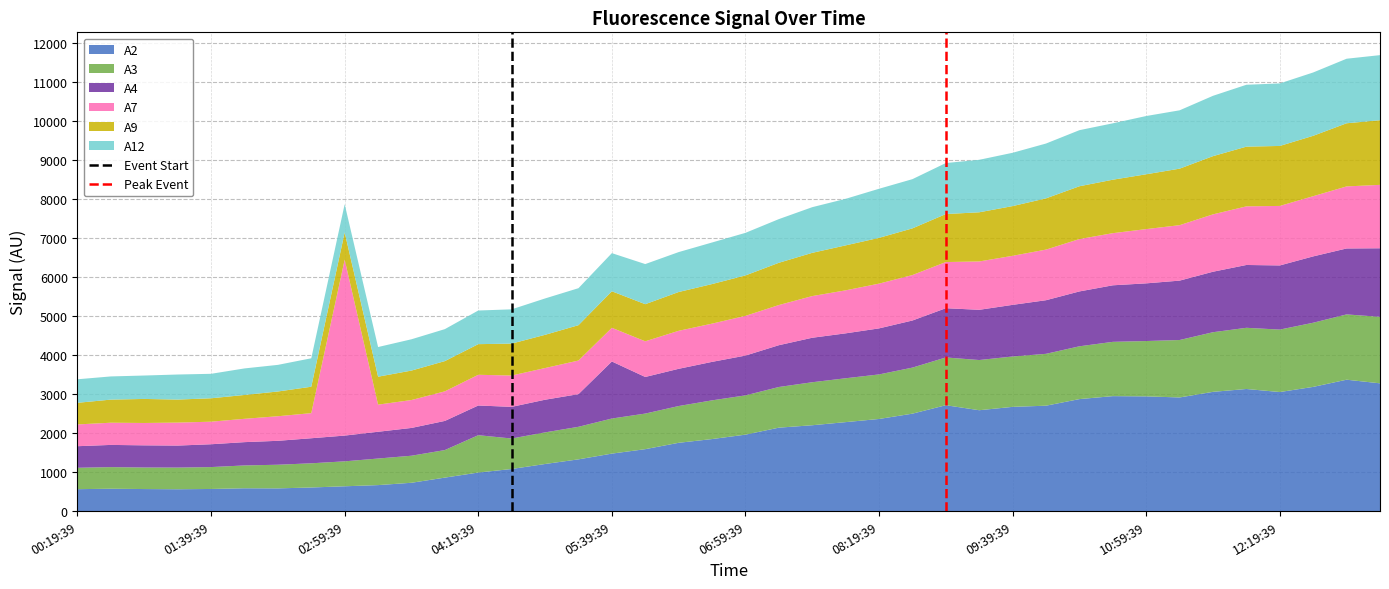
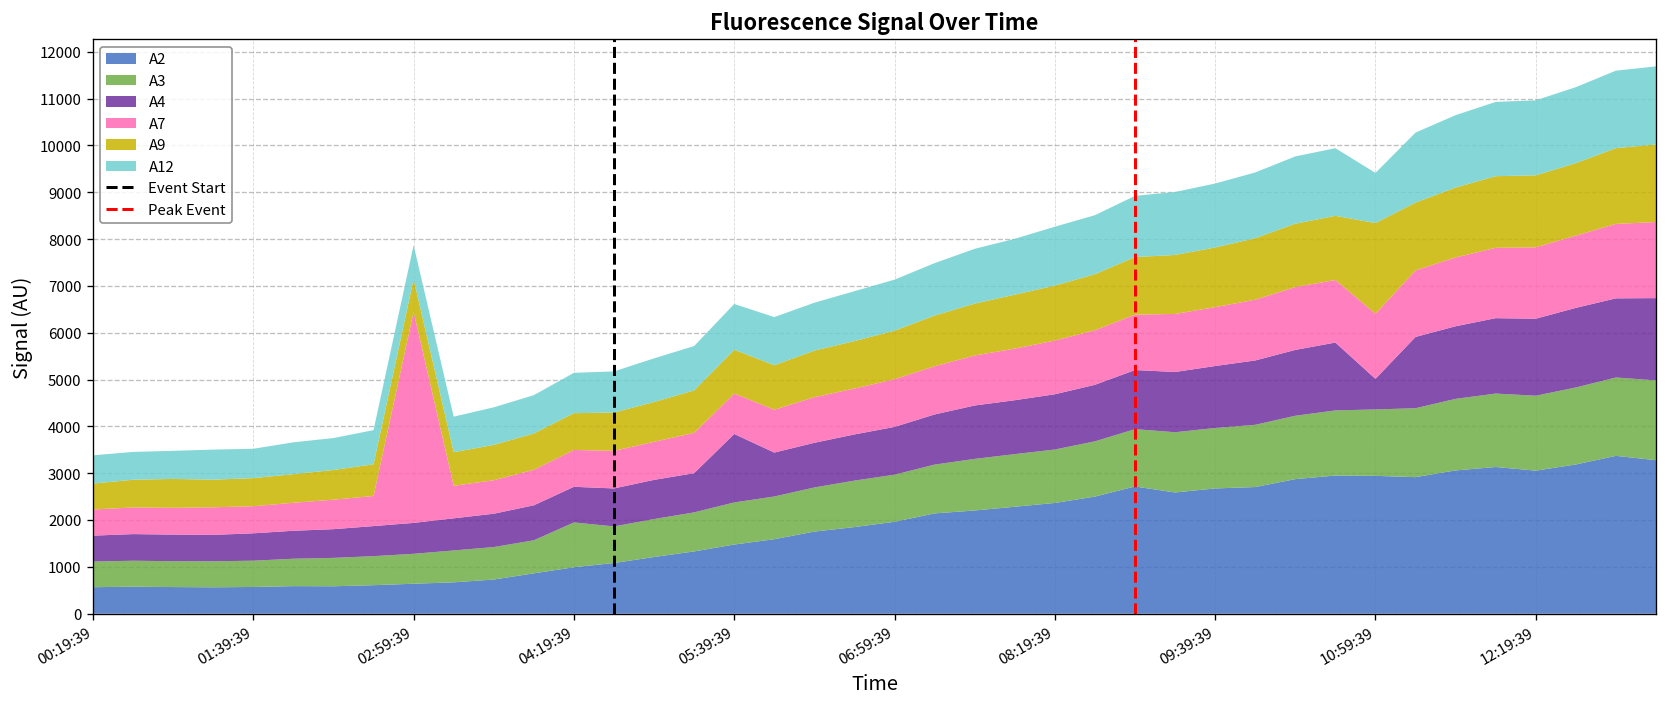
A4, 10:59:39: 1500 -> 700
A9, 10:59:39: 1400 -> 1900
A12, 10:59:39: 1500 -> 1100
